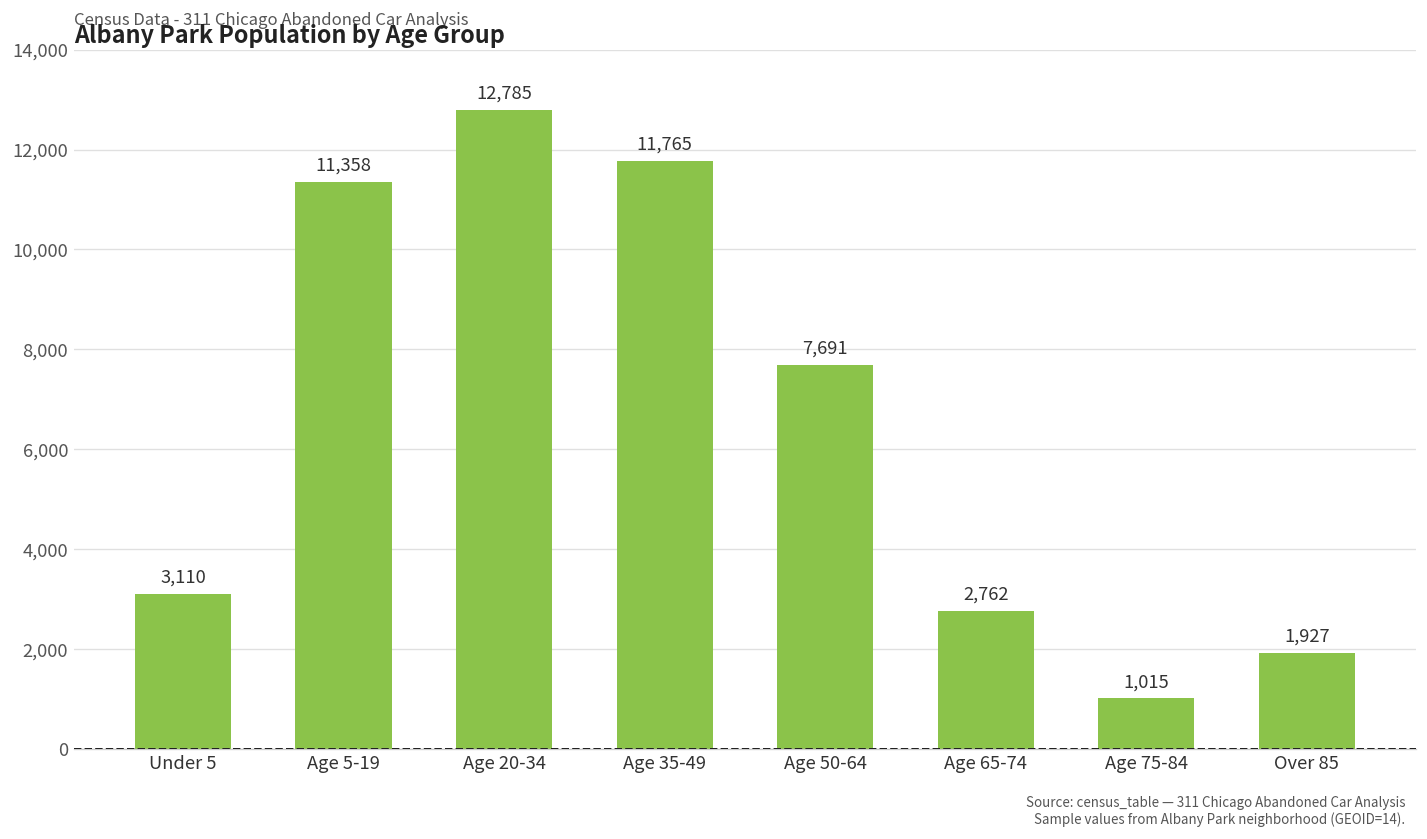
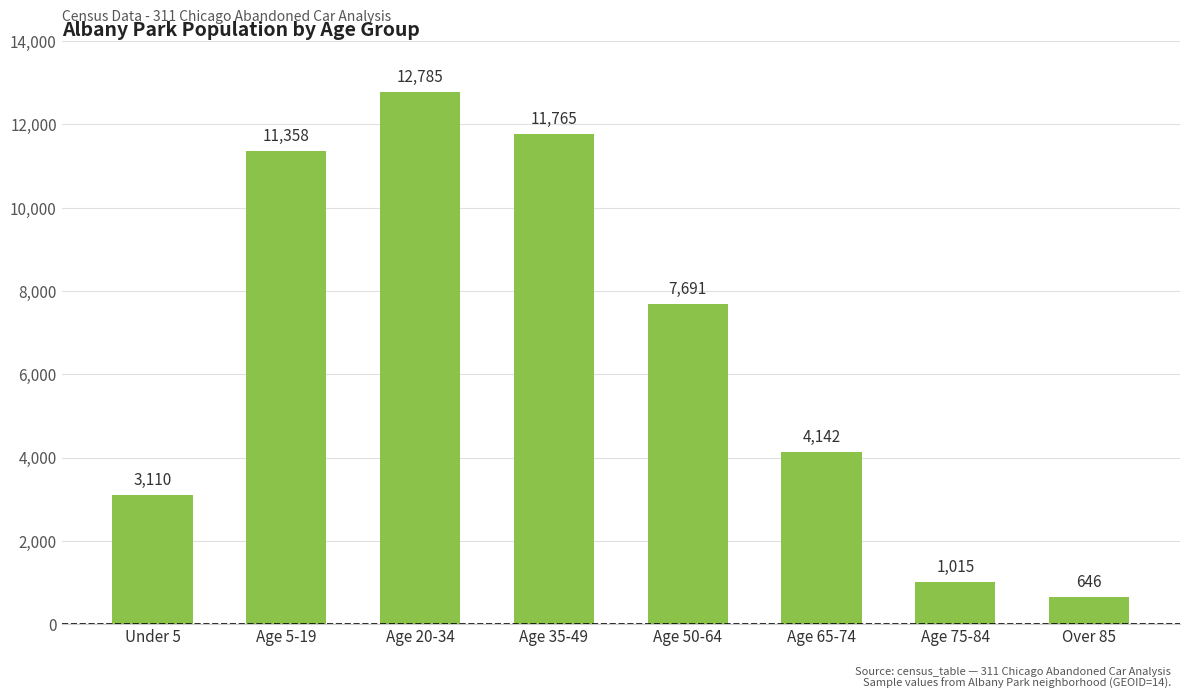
Age 65-74: 2,762 -> 4,142
Over 85: 1,927 -> 646
